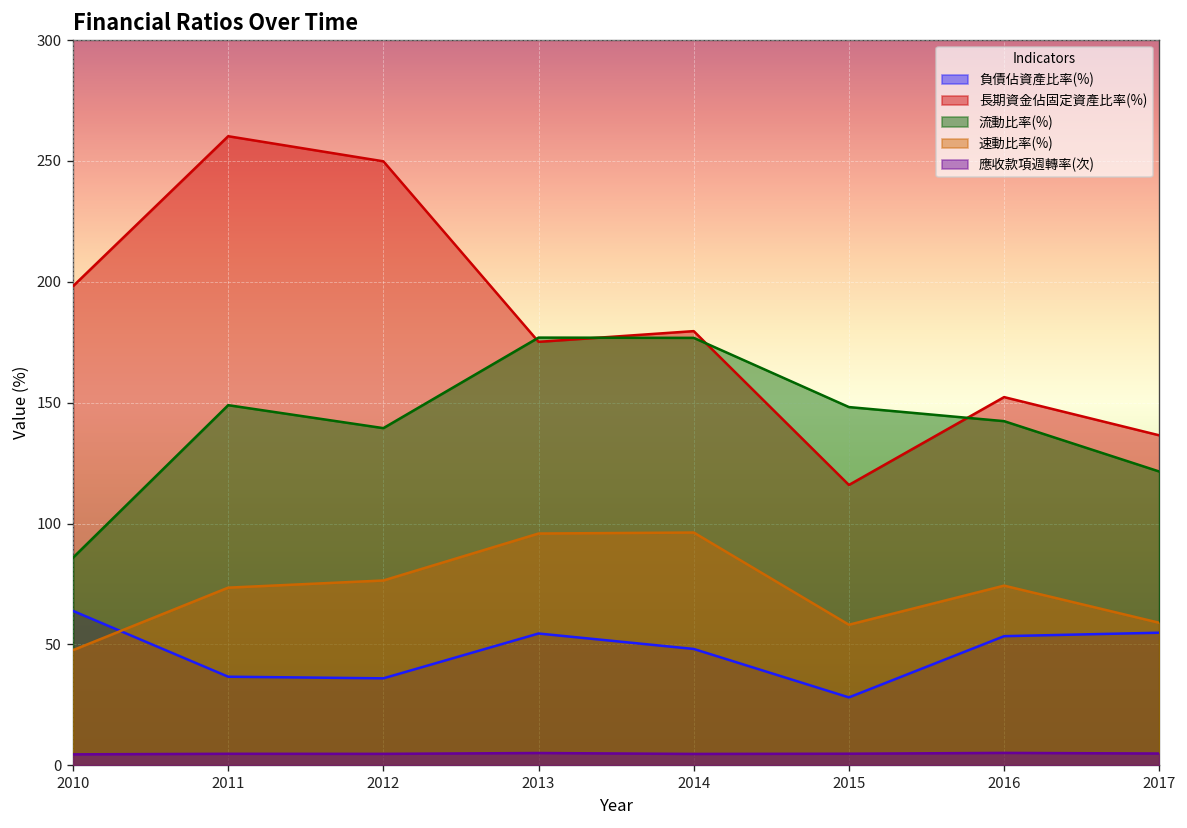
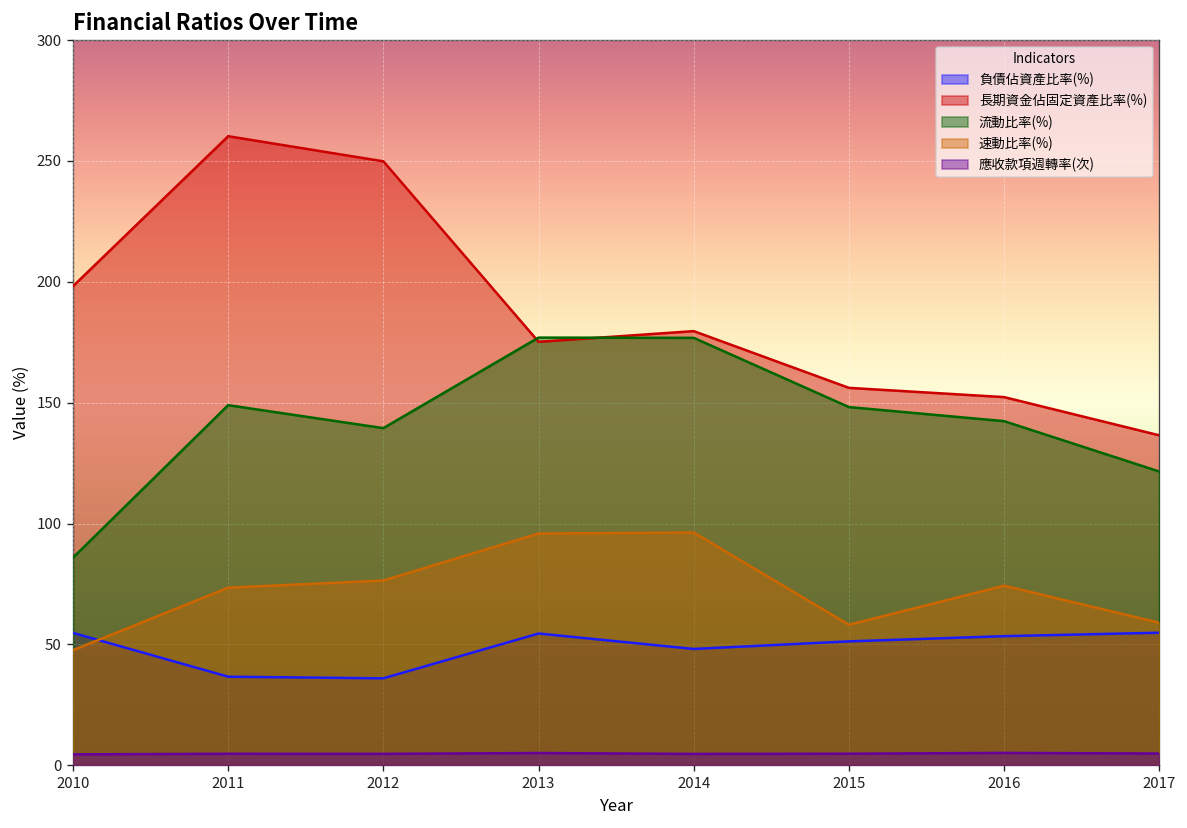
負債佔資產比率(%), 2010: 64 -> 55
負債佔資產比率(%), 2015: 28 -> 51
長期資金佔固定資產比率(%), 2015: 116 -> 156
